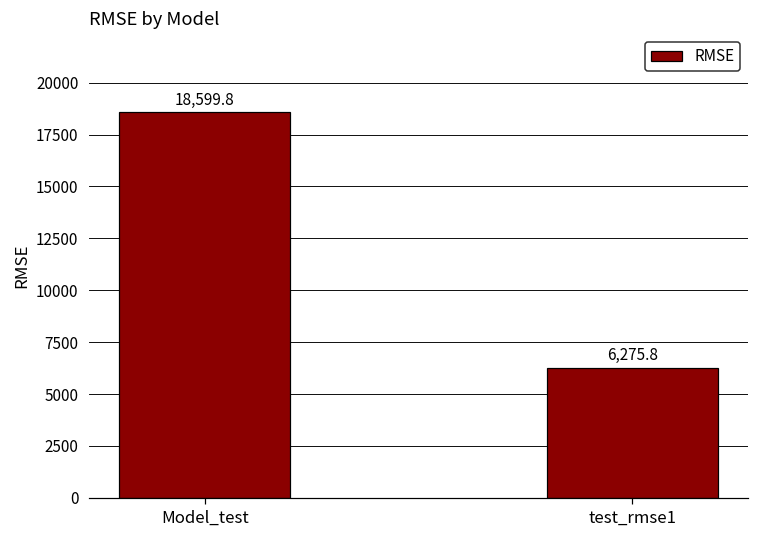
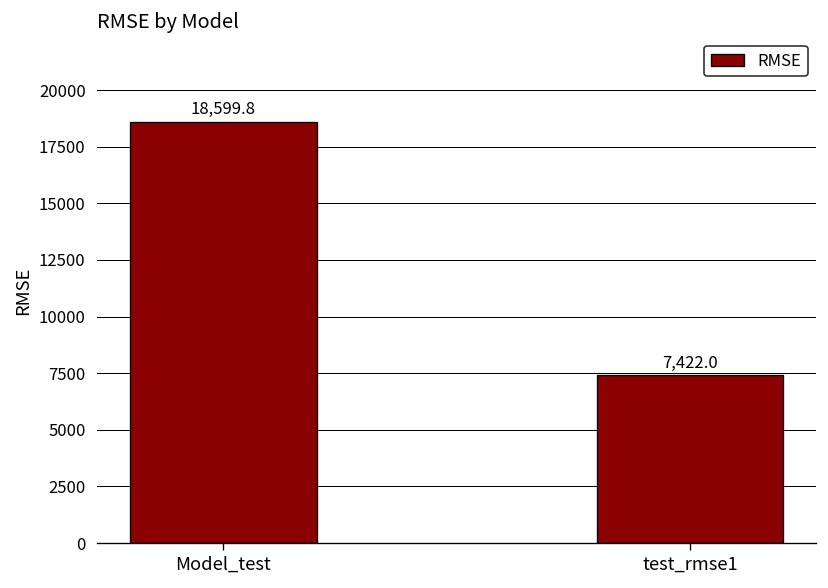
test_rmse1: 6,275.8 -> 7,422.0
